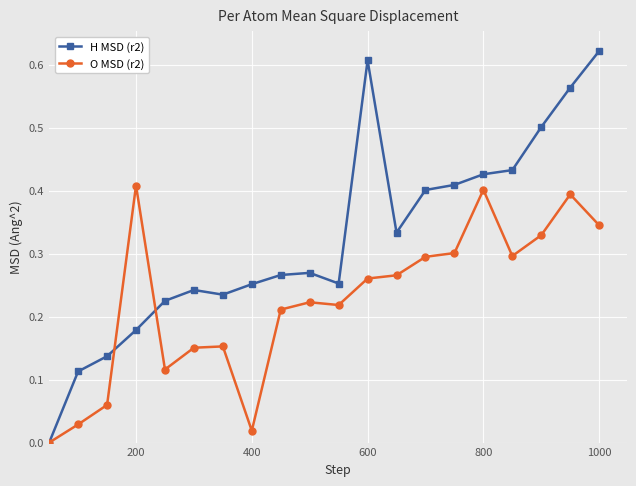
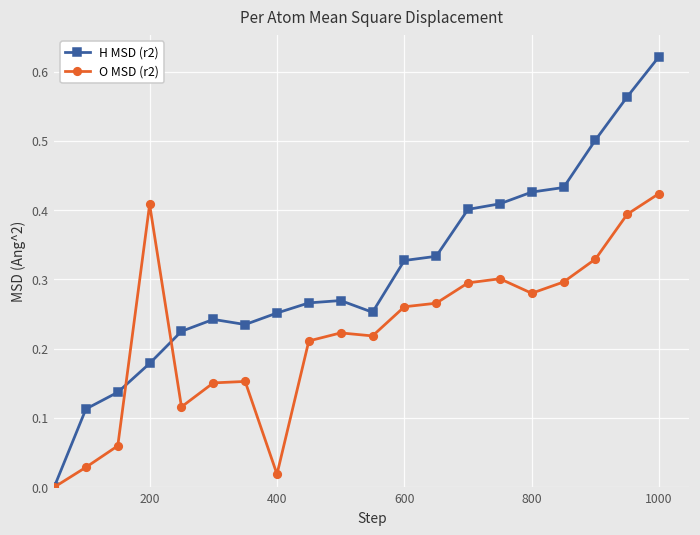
H MSD (r2), 600: 0.61 -> 0.33
O MSD (r2), 800: 0.40 -> 0.28
O MSD (r2), 1000: 0.35 -> 0.42
